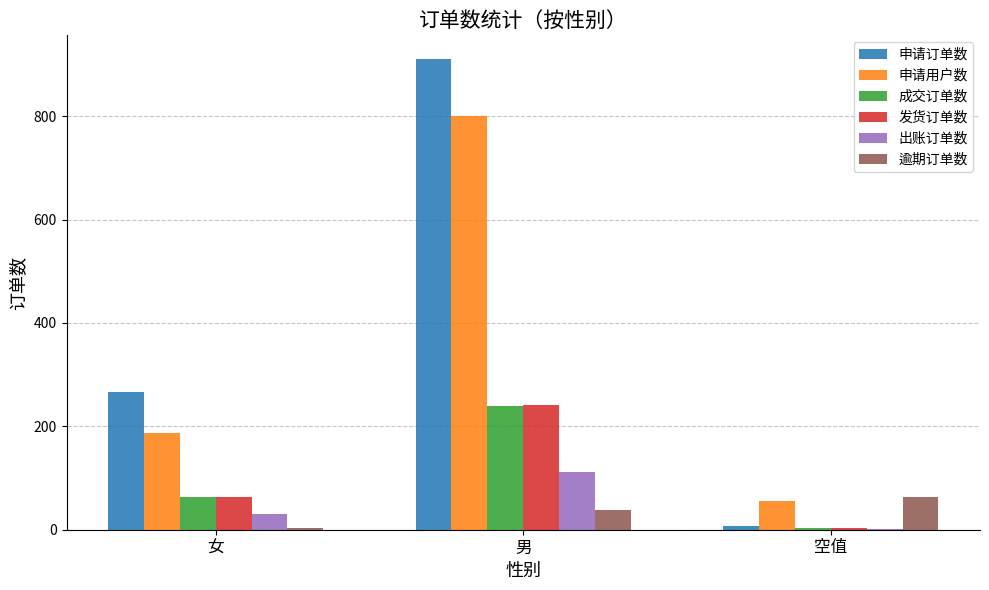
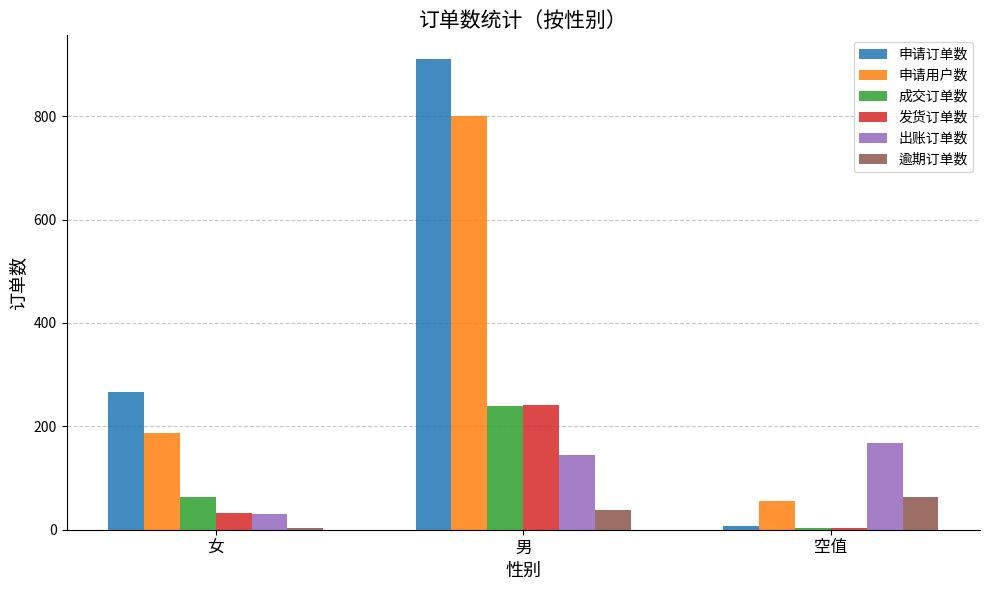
发货订单数, 女: 60 -> 30
出账订单数, 男: 110 -> 140
出账订单数, 空值: 0 -> 170
